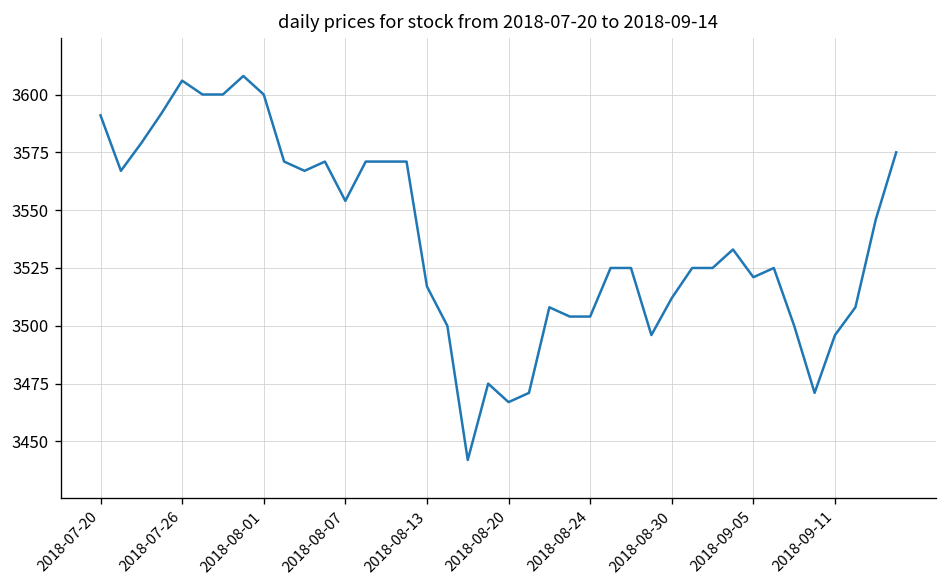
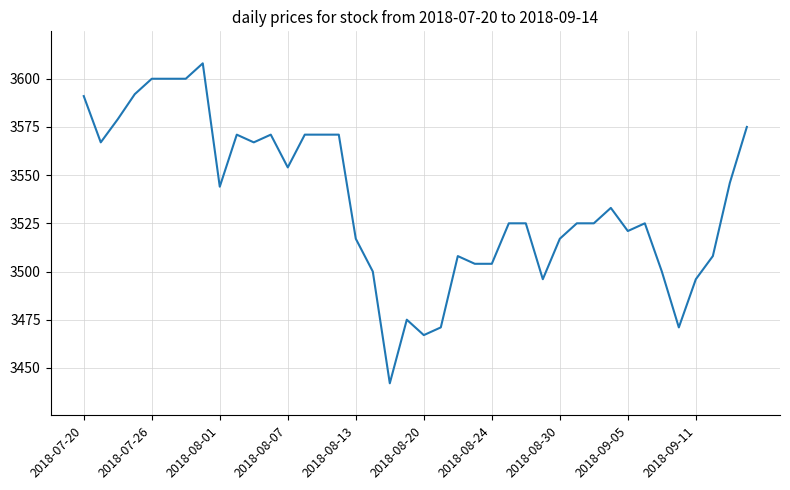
2018-07-26: 3606 -> 3600
2018-08-01: 3600 -> 3544
2018-08-30: 3512 -> 3517
